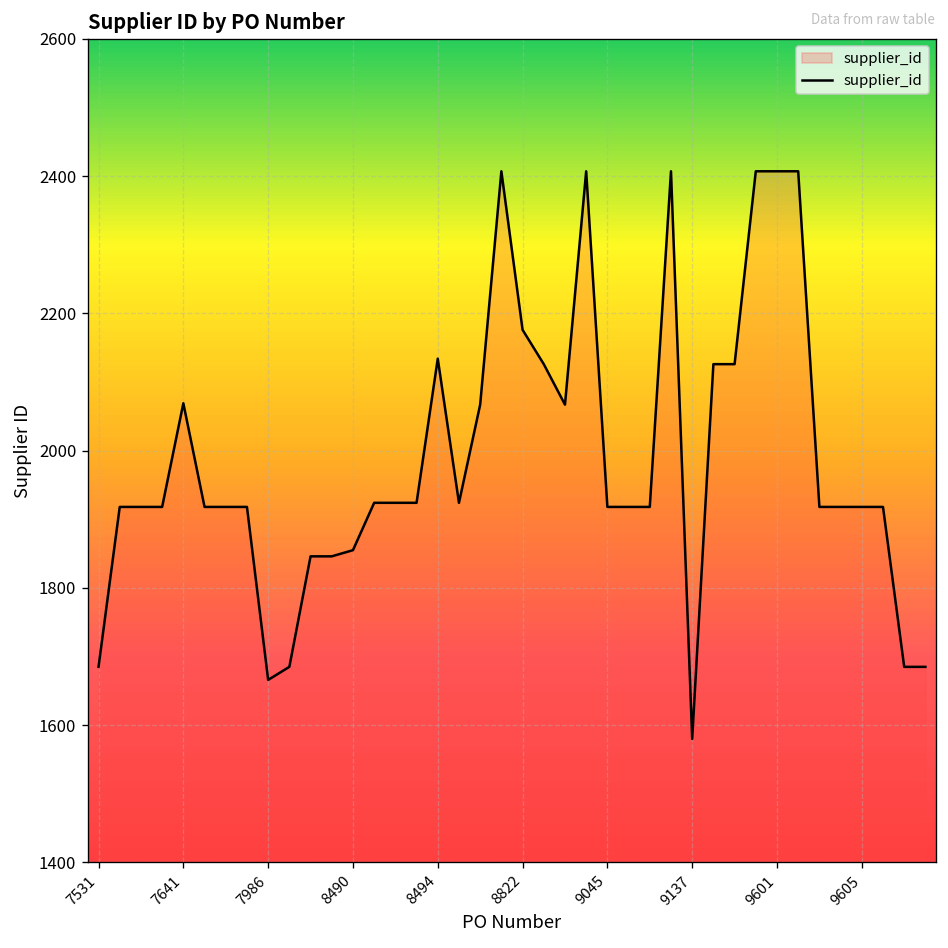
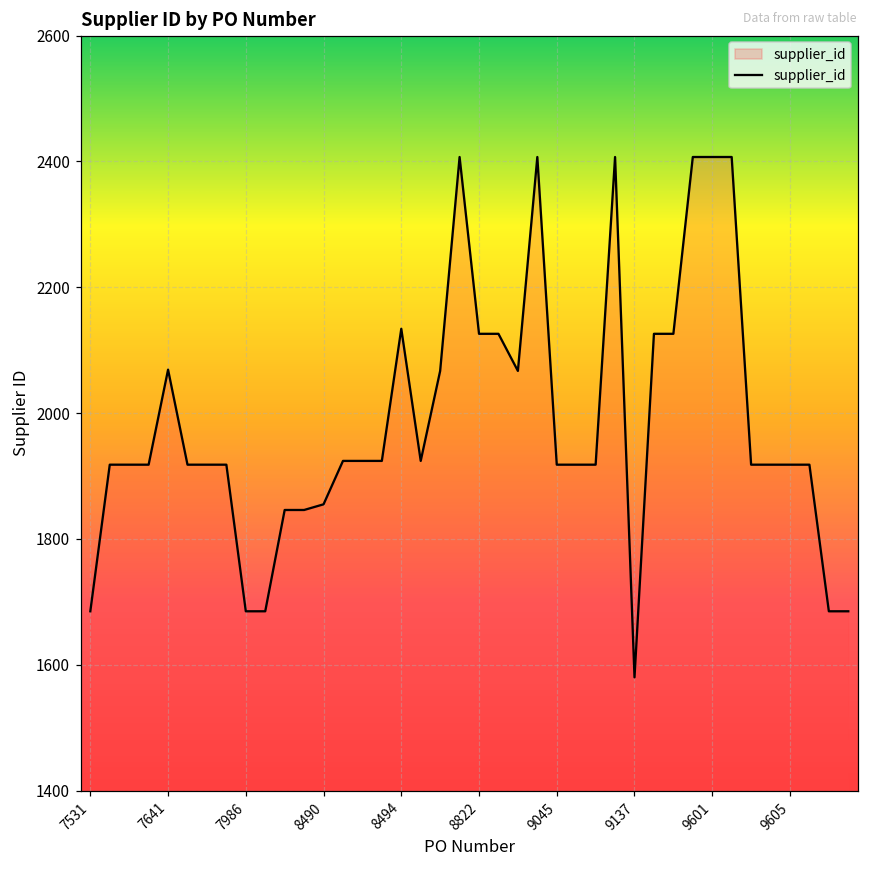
7986: 1670 -> 1690
8822: 2180 -> 2130
